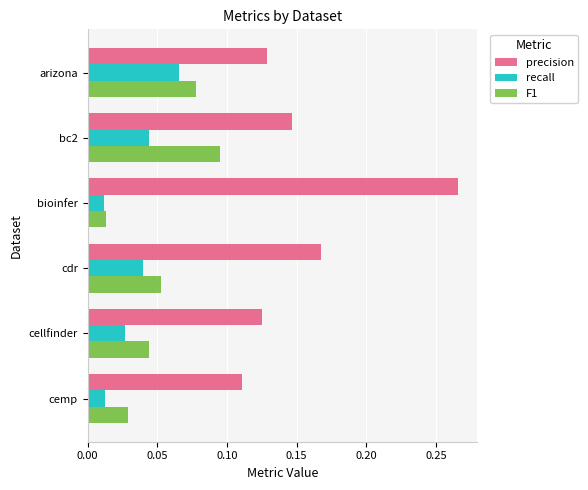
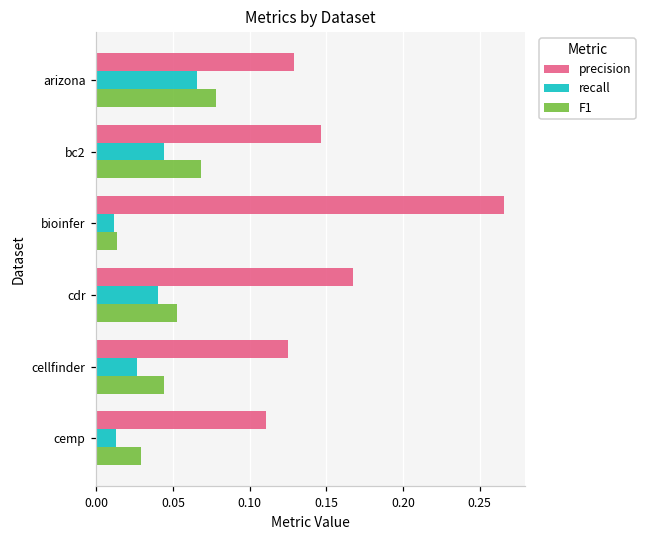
F1, bc2: 0.095 -> 0.068
